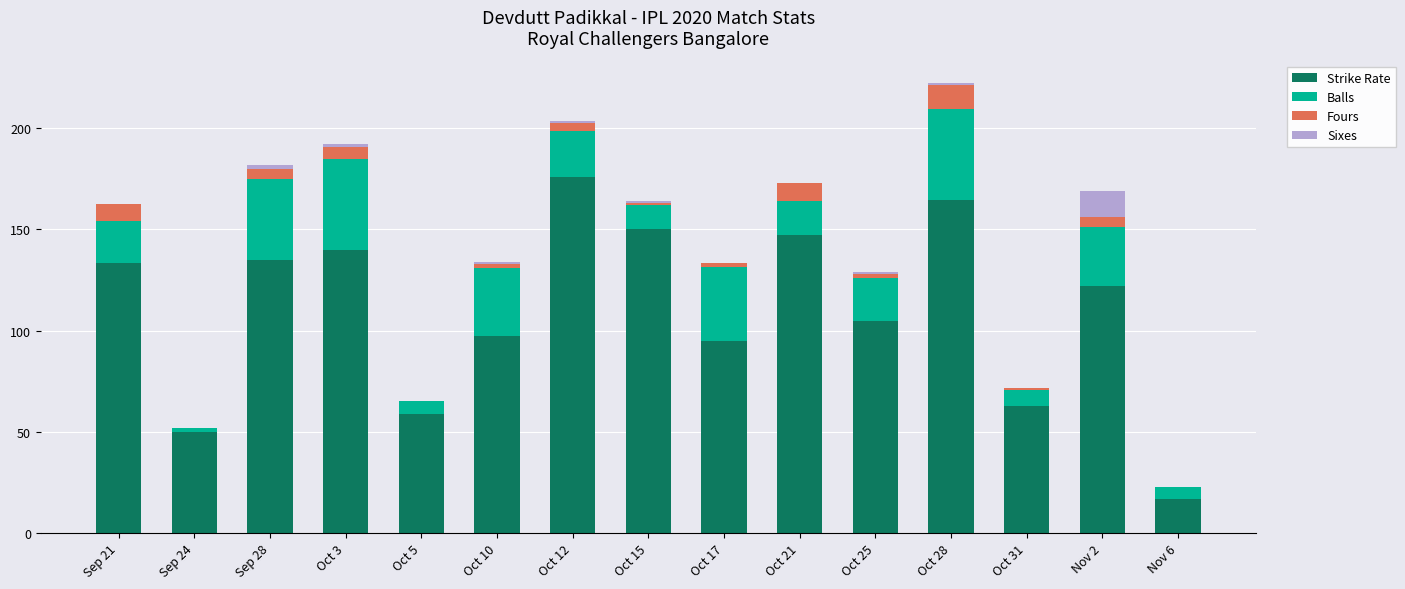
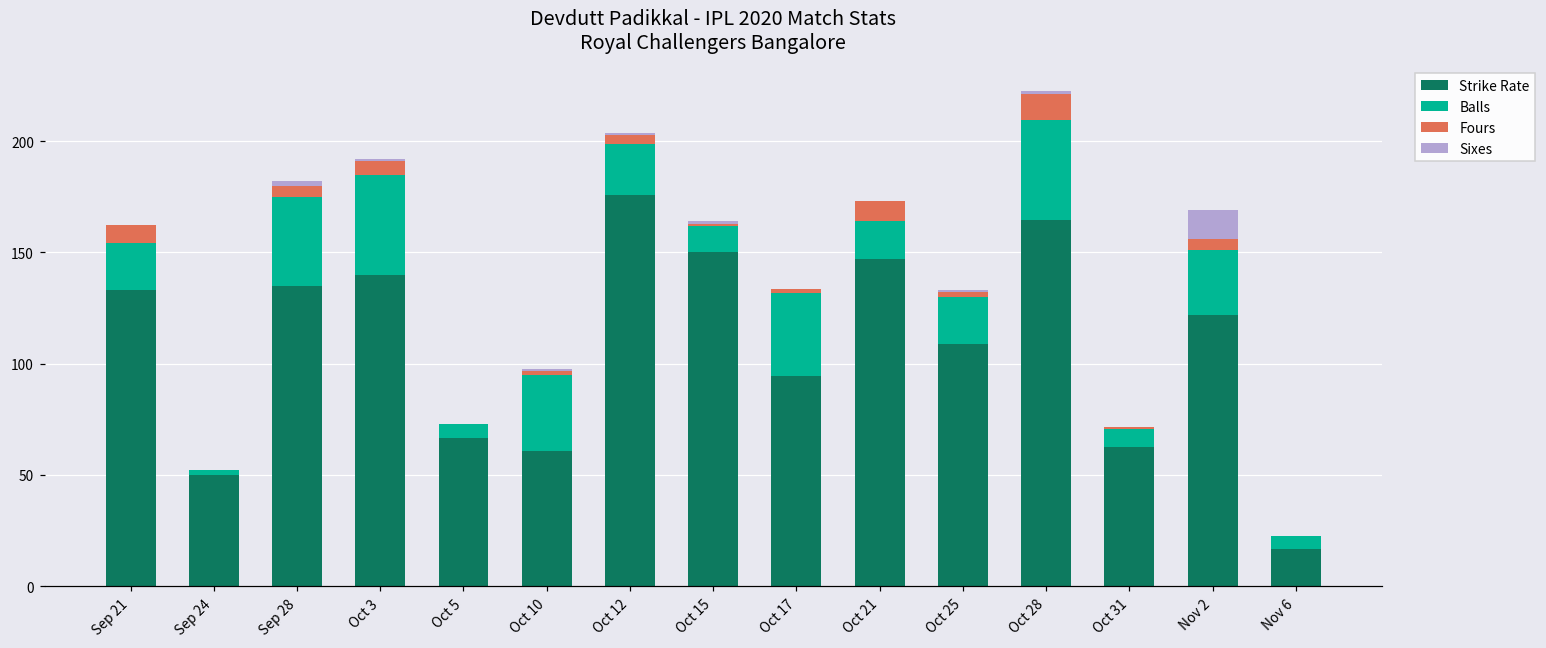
Strike Rate, Oct 5: 59 -> 67
Strike Rate, Oct 10: 97 -> 61
Strike Rate, Oct 25: 105 -> 109
